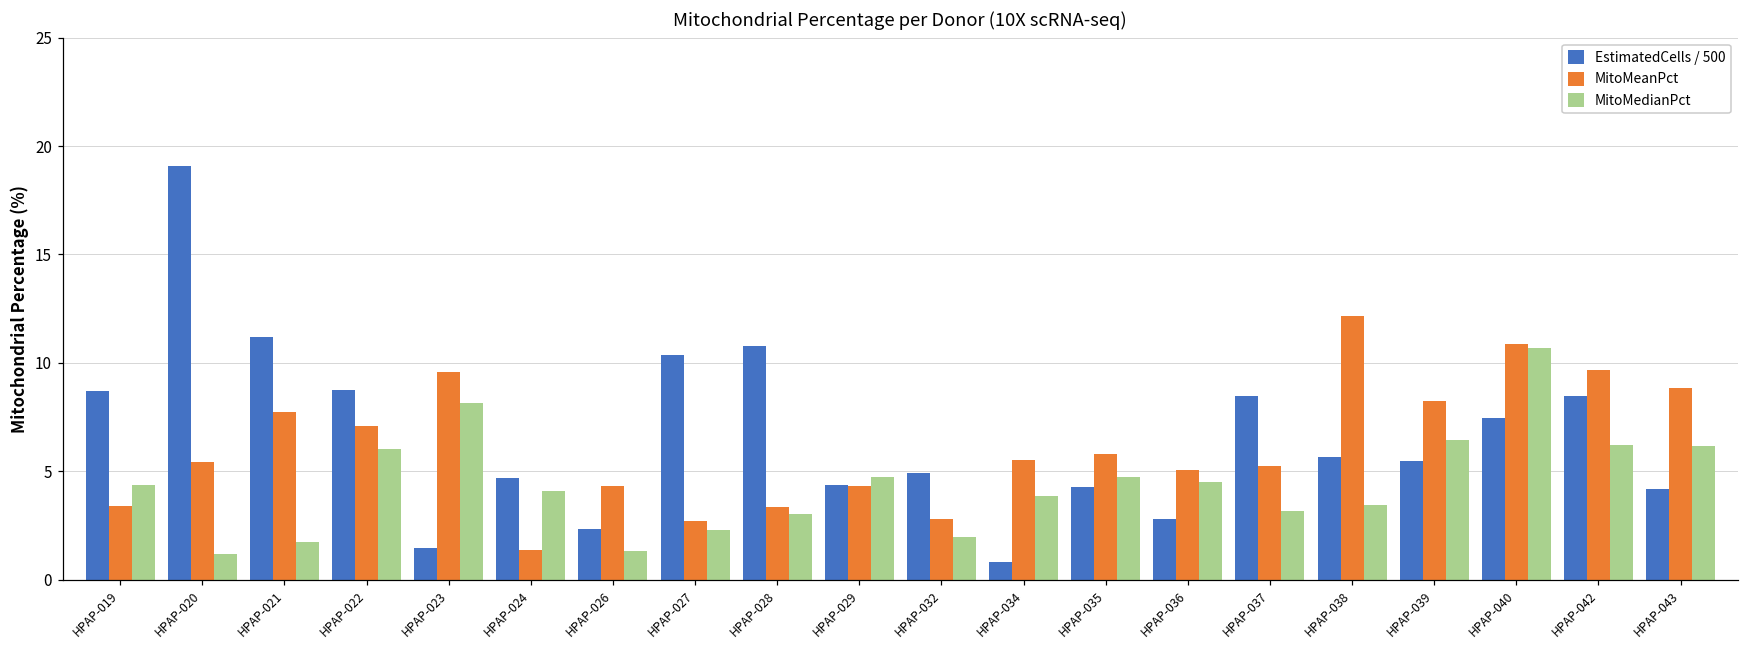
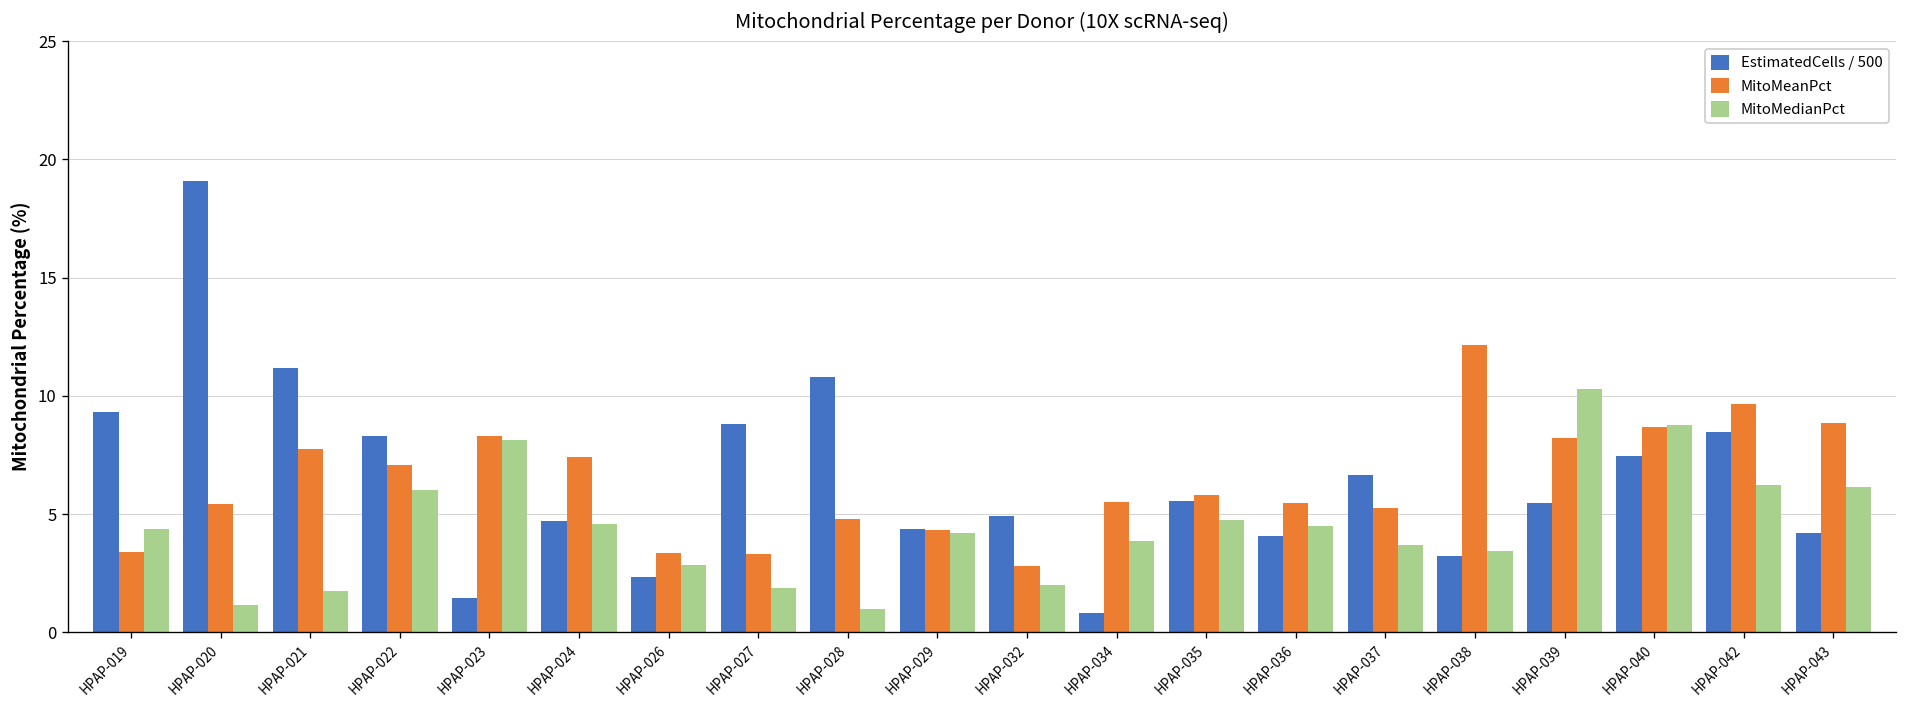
EstimatedCells / 500, HPAP-019: 8.7 -> 9.3
EstimatedCells / 500, HPAP-022: 8.8 -> 8.3
MitoMeanPct, HPAP-023: 9.6 -> 8.3
MitoMeanPct, HPAP-024: 1.3 -> 7.4
MitoMedianPct, HPAP-024: 4.1 -> 4.6
MitoMeanPct, HPAP-026: 4.3 -> 3.3
MitoMedianPct, HPAP-026: 1.3 -> 2.8
EstimatedCells / 500, HPAP-027: 10.4 -> 8.8
MitoMeanPct, HPAP-027: 2.7 -> 3.3
MitoMedianPct, HPAP-027: 2.3 -> 1.9
MitoMeanPct, HPAP-028: 3.4 -> 4.8
MitoMedianPct, HPAP-028: 3.0 -> 1.0
MitoMedianPct, HPAP-029: 4.7 -> 4.2
EstimatedCells / 500, HPAP-035: 4.3 -> 5.6
EstimatedCells / 500, HPAP-036: 2.8 -> 4.1
MitoMeanPct, HPAP-036: 5.0 -> 5.5
EstimatedCells / 500, HPAP-037: 8.5 -> 6.7
MitoMedianPct, HPAP-037: 3.2 -> 3.7
EstimatedCells / 500, HPAP-038: 5.7 -> 3.2
MitoMedianPct, HPAP-039: 6.4 -> 10.3
MitoMeanPct, HPAP-040: 10.9 -> 8.7
MitoMedianPct, HPAP-040: 10.7 -> 8.8
